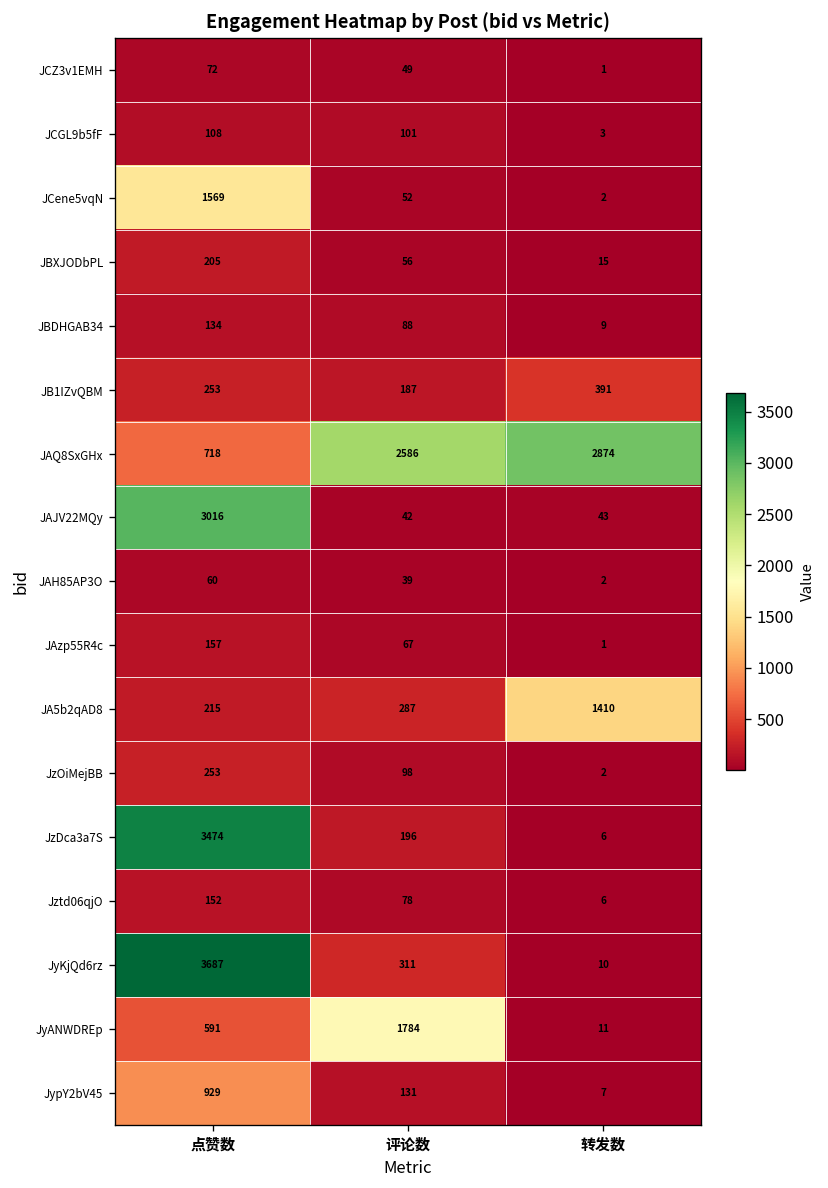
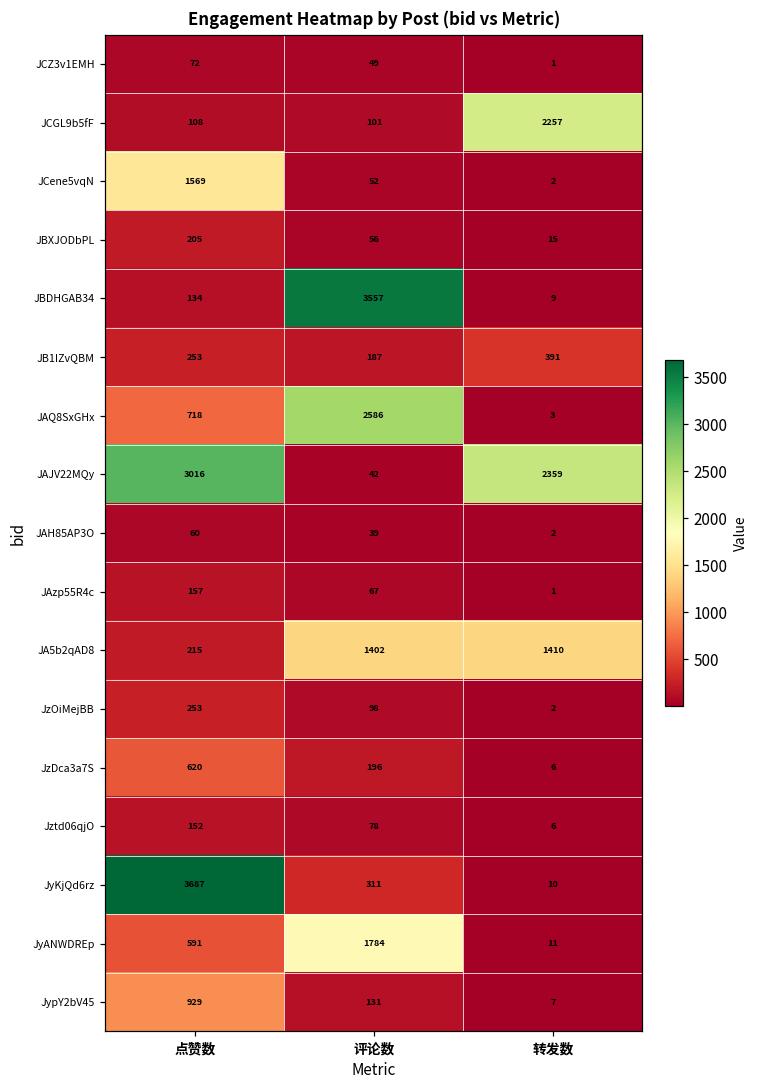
JCGL9b5fF, 转发数: 3 -> 2257
JBDHGAB34, 评论数: 88 -> 3557
JAQ8SxGHx, 转发数: 2874 -> 3
JAJV22MQy, 转发数: 43 -> 2359
JA5b2qAD8, 评论数: 287 -> 1402
JzDca3a7S, 点赞数: 3474 -> 620
